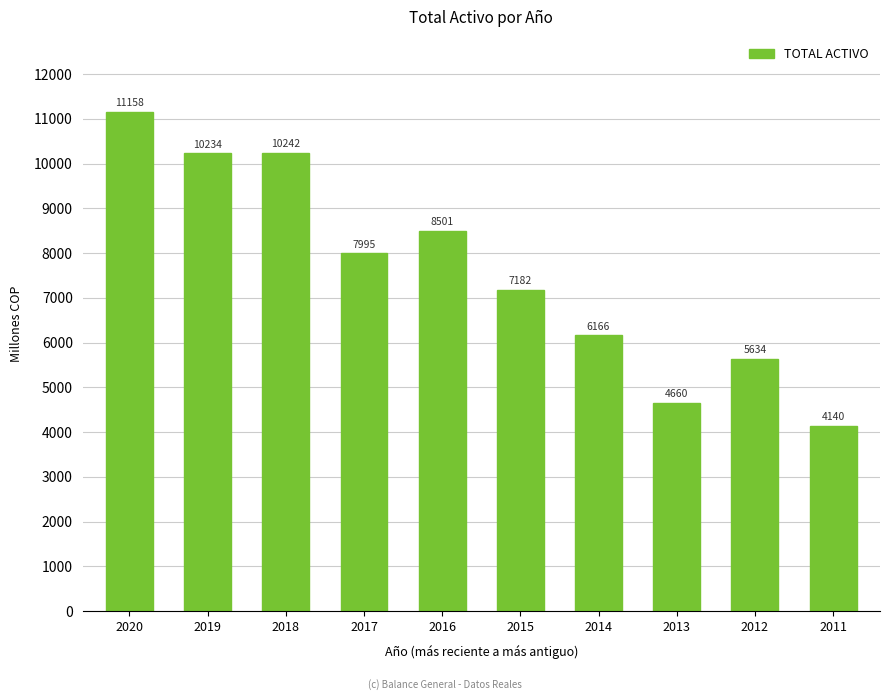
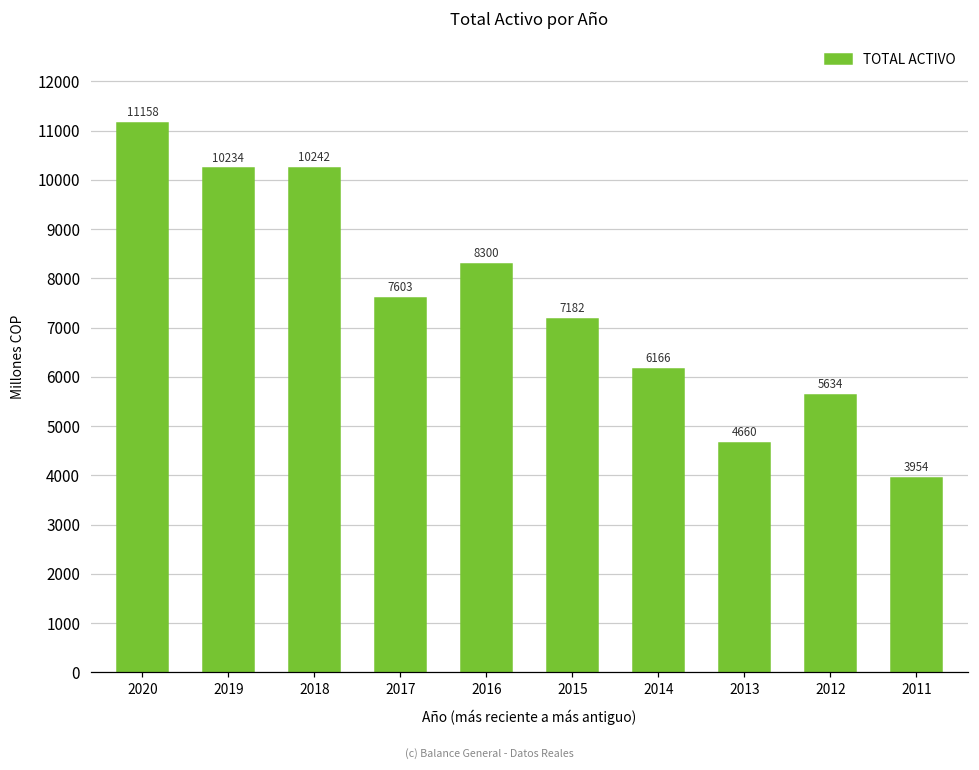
2017: 7995 -> 7603
2016: 8501 -> 8300
2011: 4140 -> 3954
